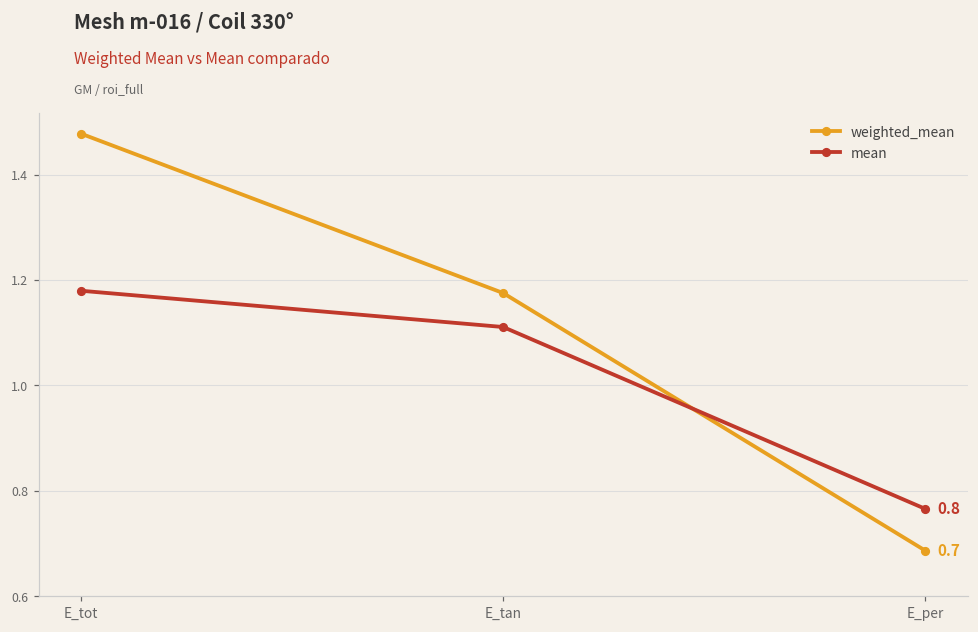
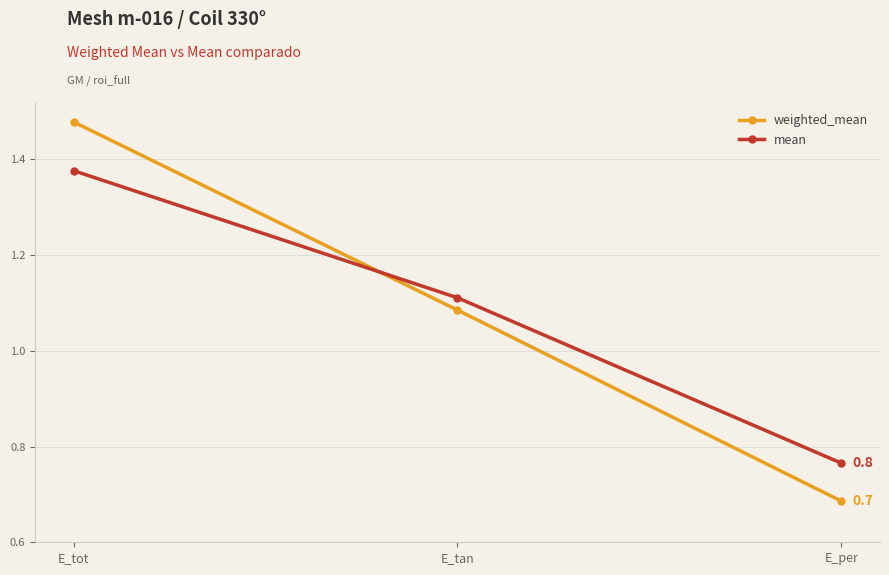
mean, E_tot: 1.18 -> 1.38
weighted_mean, E_tan: 1.18 -> 1.08
